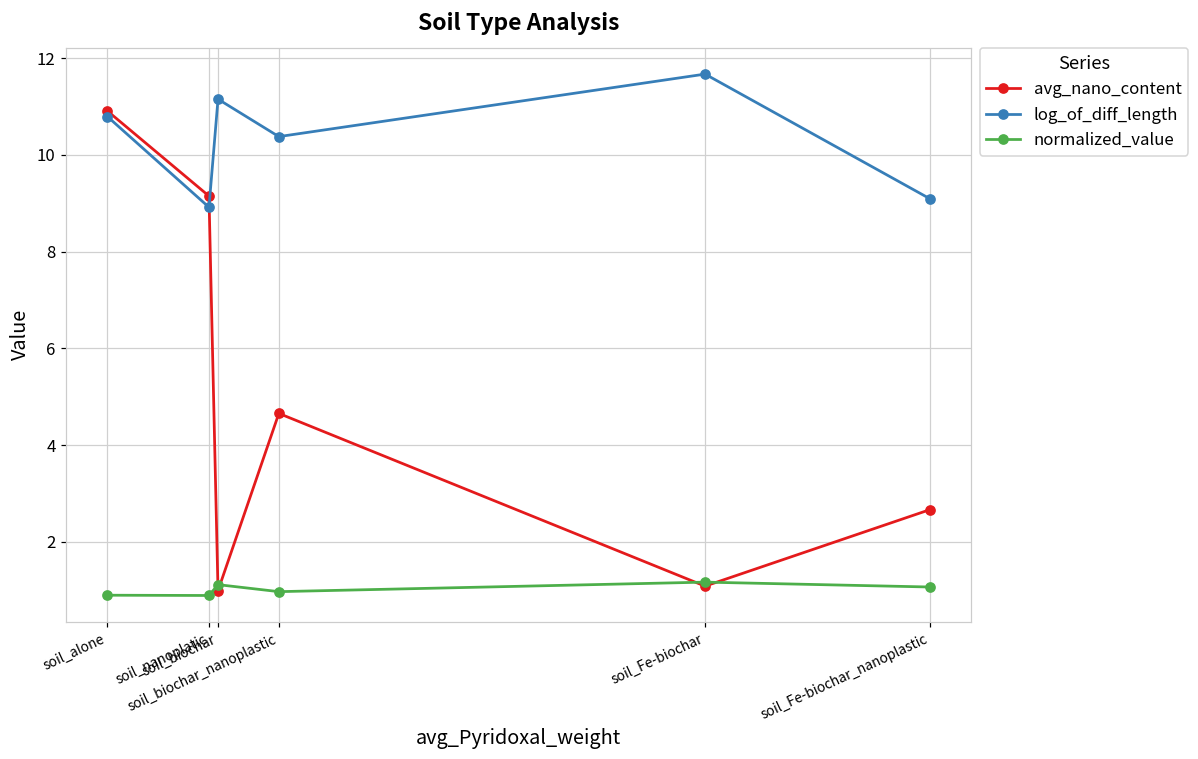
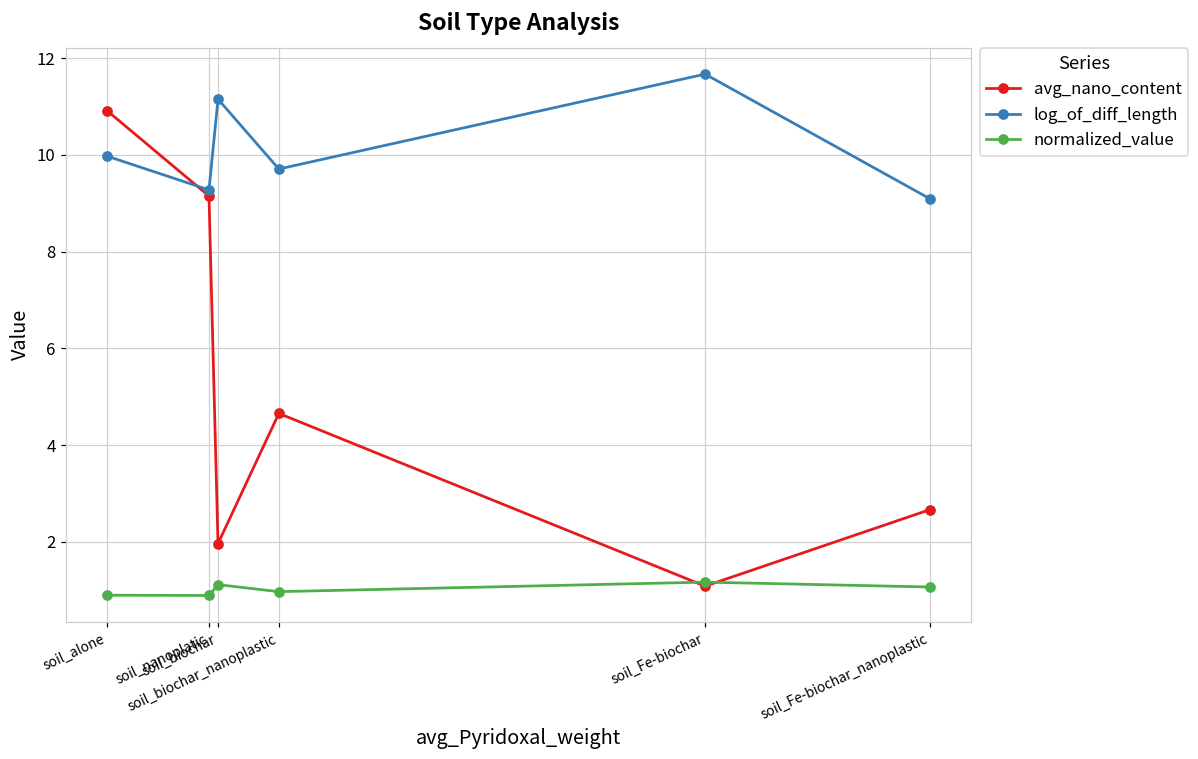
log_of_diff_length, soil_alone: 10.8 -> 10.0
log_of_diff_length, soil_nanoplatic: 8.9 -> 9.3
avg_nano_content, soil_biochar: 1.0 -> 2.0
log_of_diff_length, soil_biochar_nanoplastic: 10.4 -> 9.7
